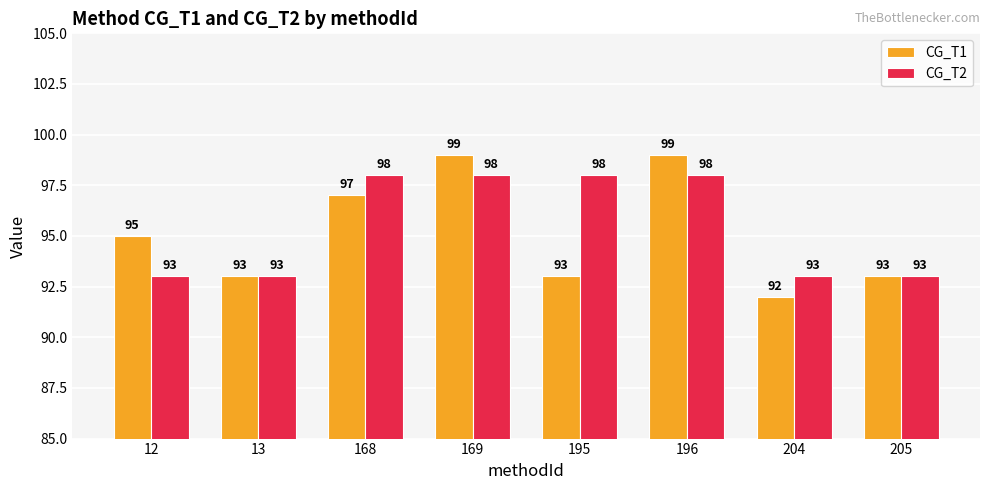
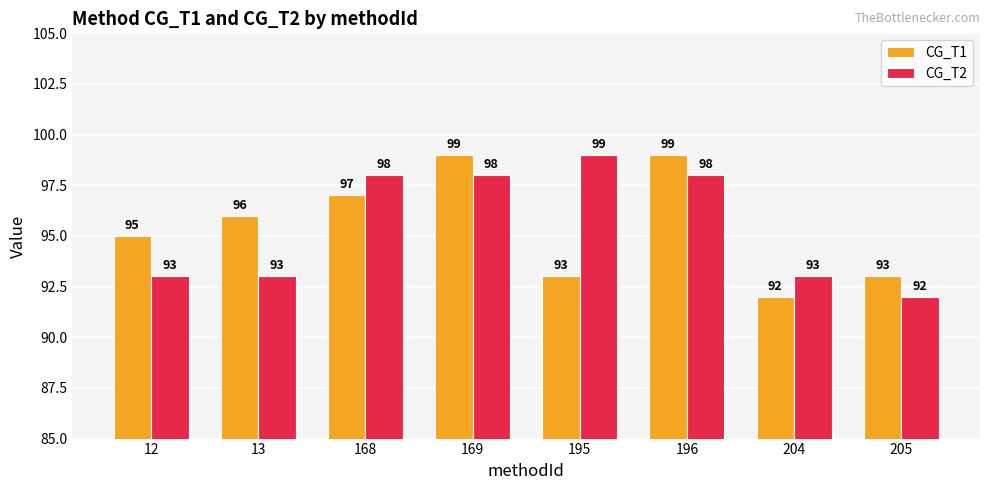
CG_T1, 13: 93 -> 96
CG_T2, 195: 98 -> 99
CG_T2, 205: 93 -> 92
